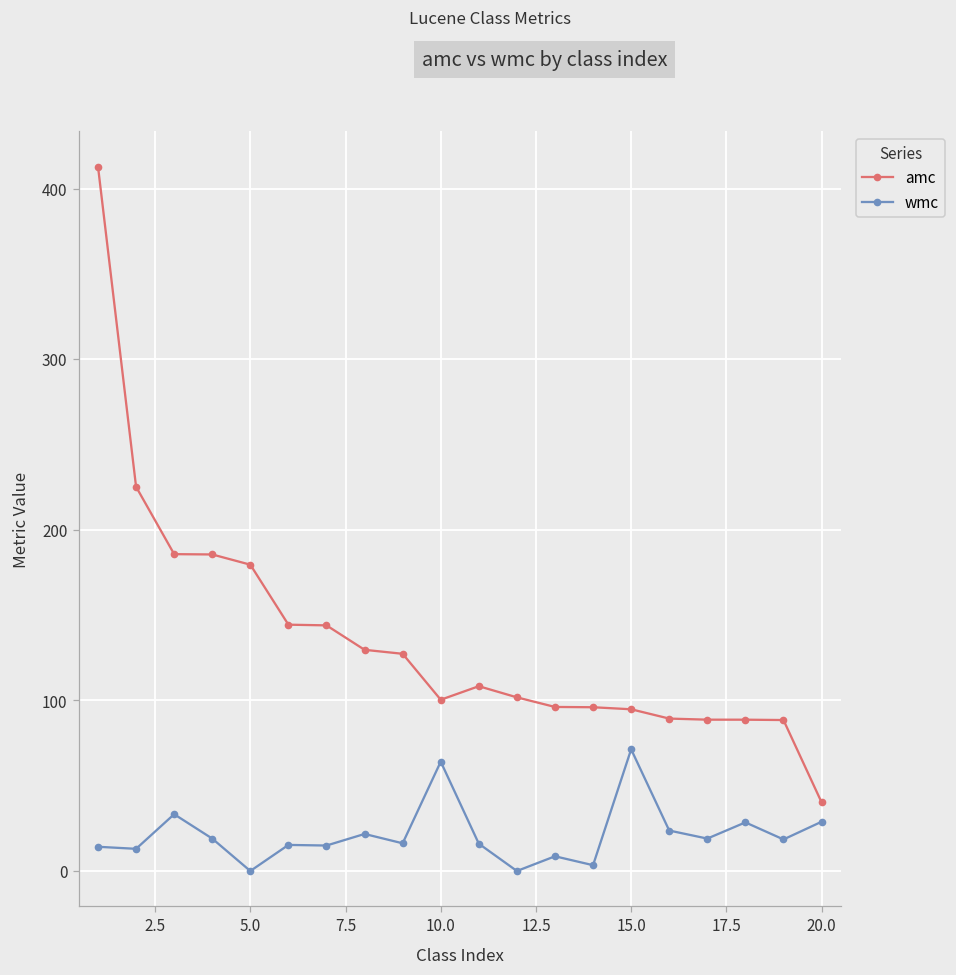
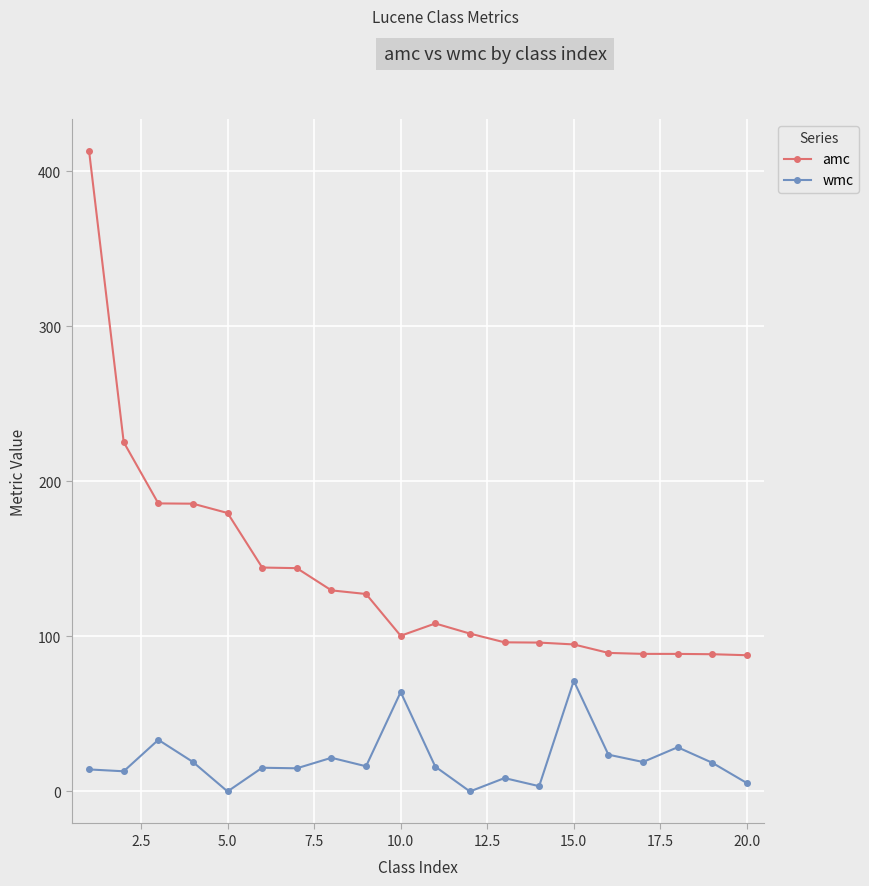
amc, 20.0: 40 -> 88
wmc, 20.0: 29 -> 5
